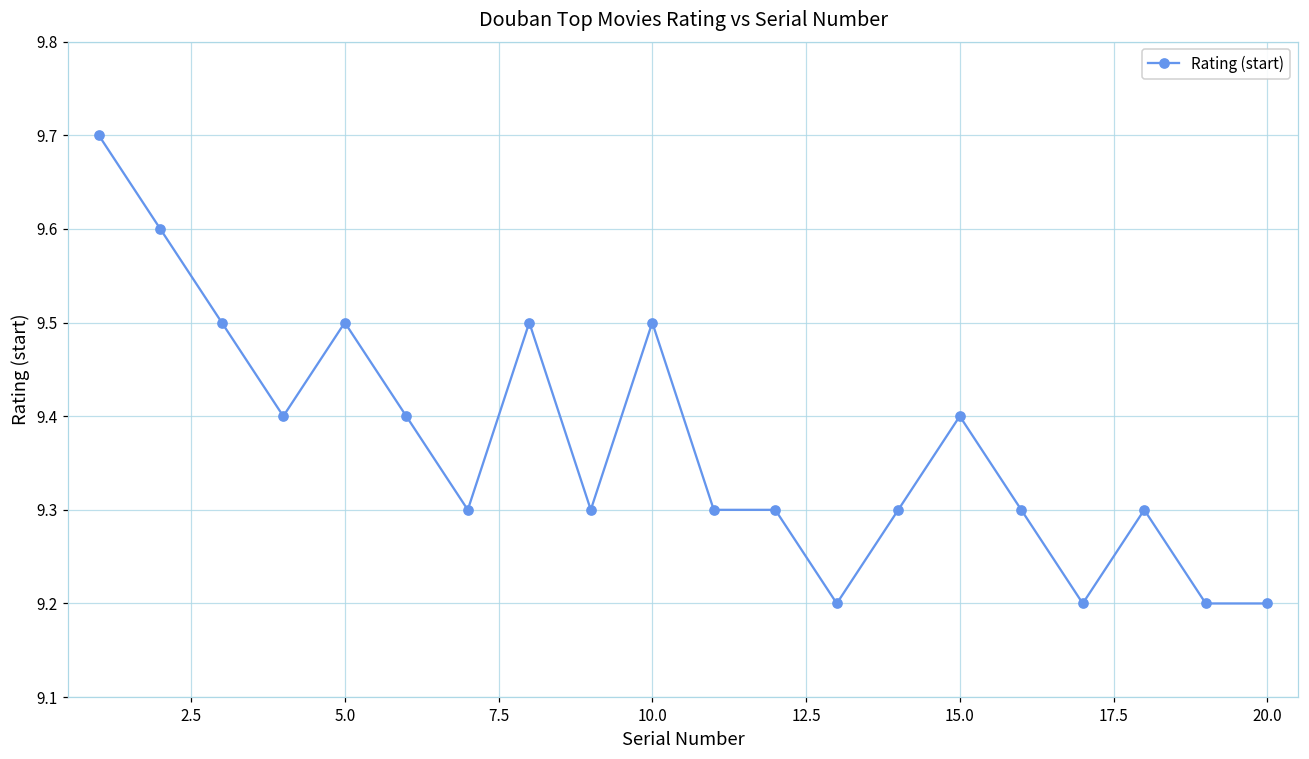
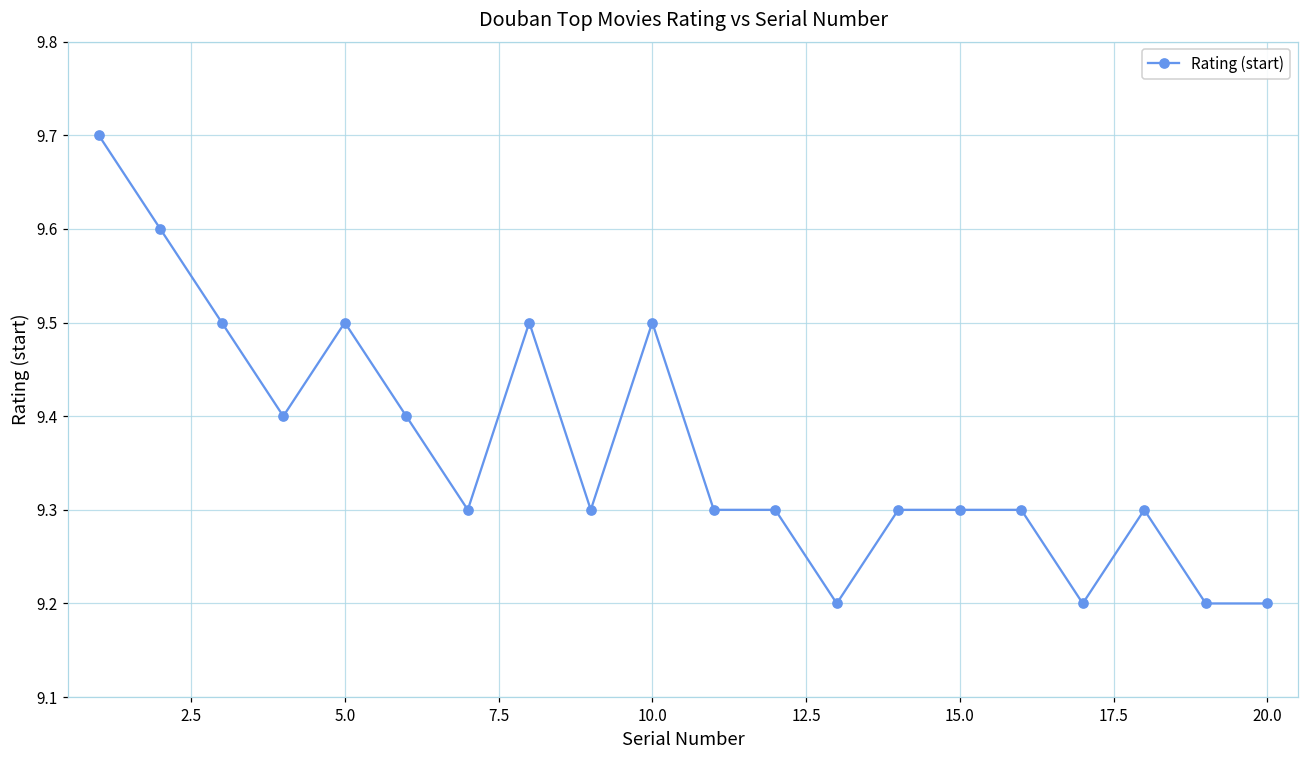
15.0: 9.4 -> 9.3
